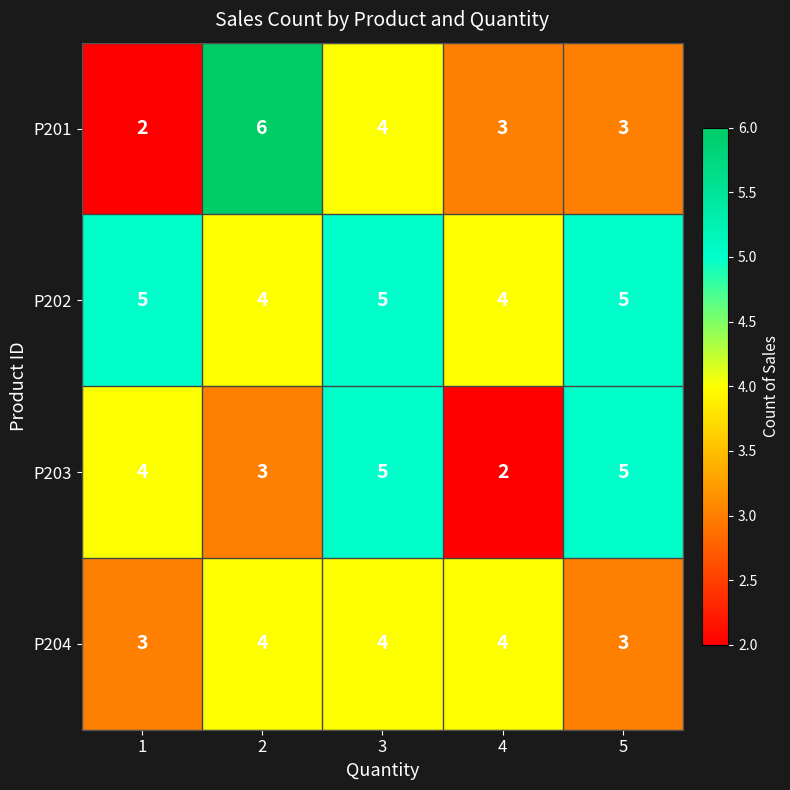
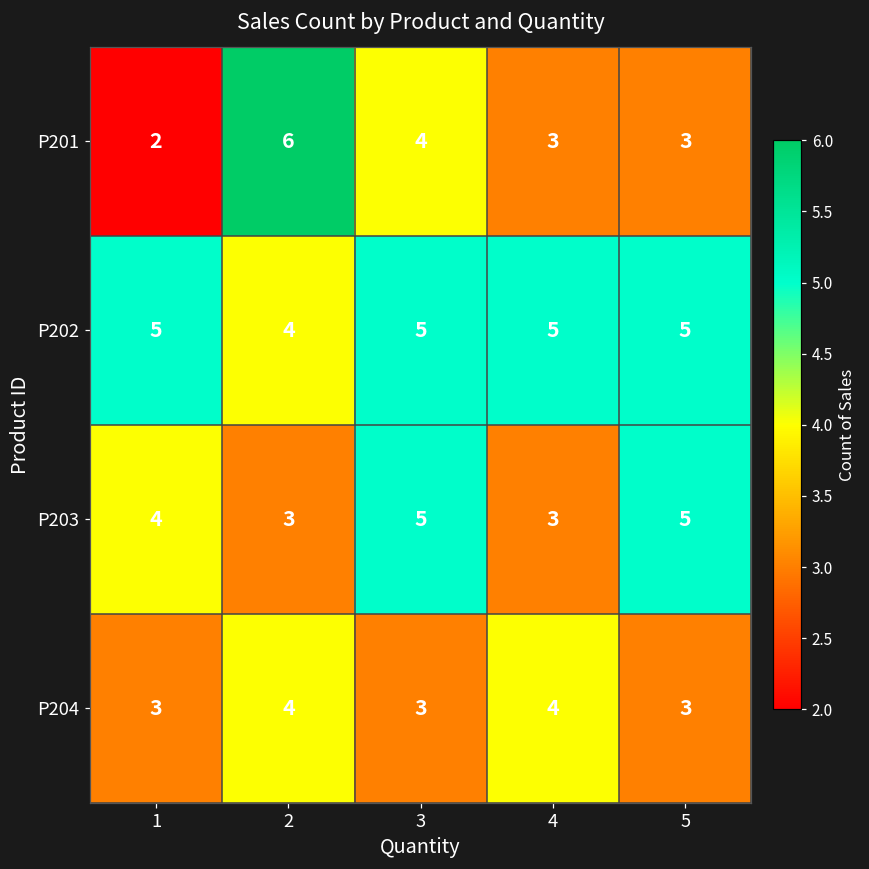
P202, 4: 4 -> 5
P203, 4: 2 -> 3
P204, 3: 4 -> 3
